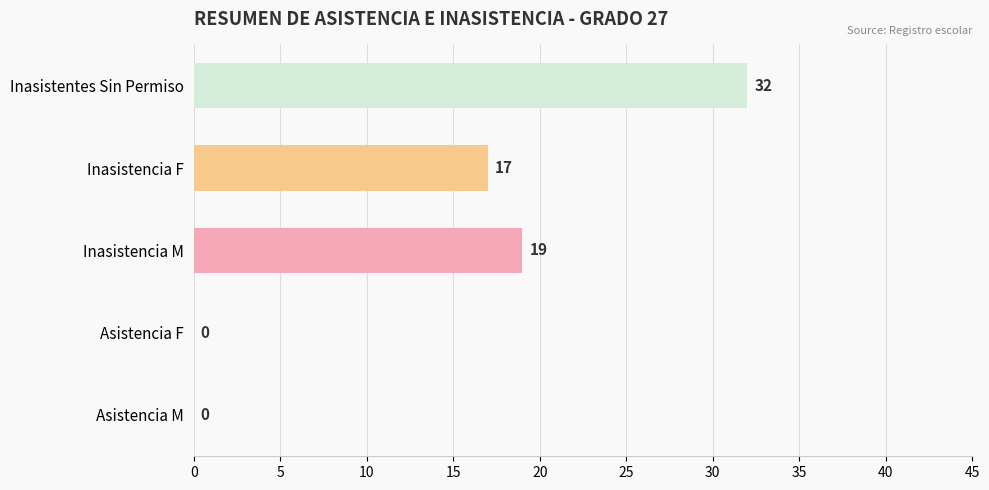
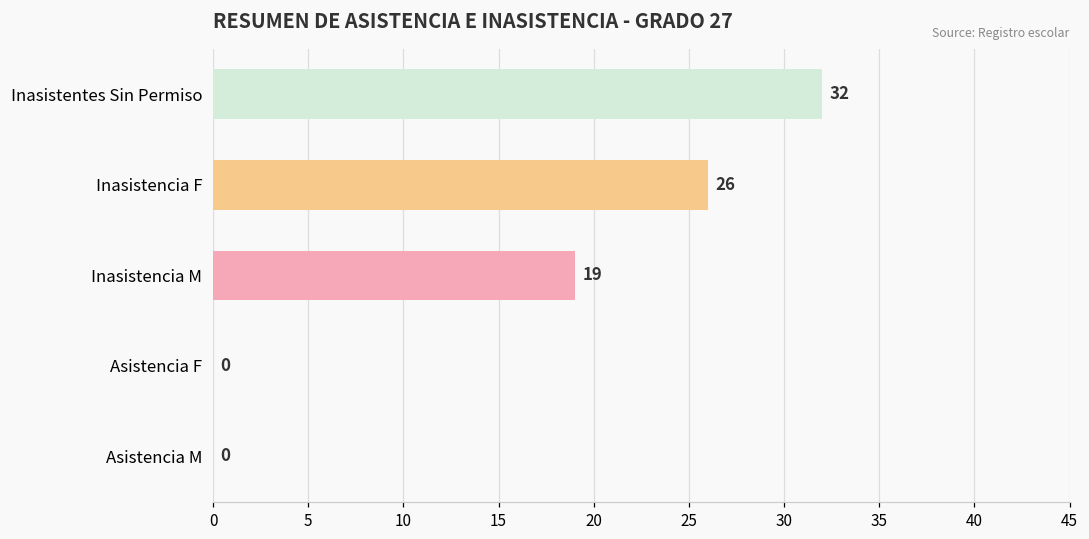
Inasistencia F: 17 -> 26
